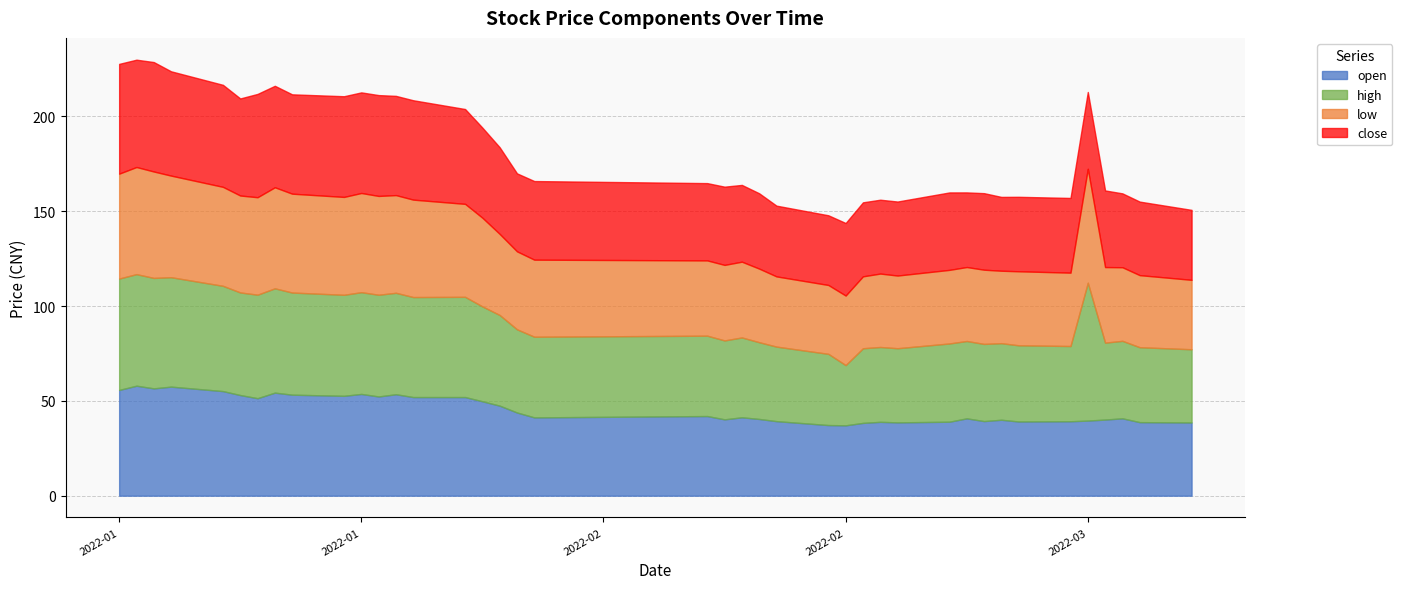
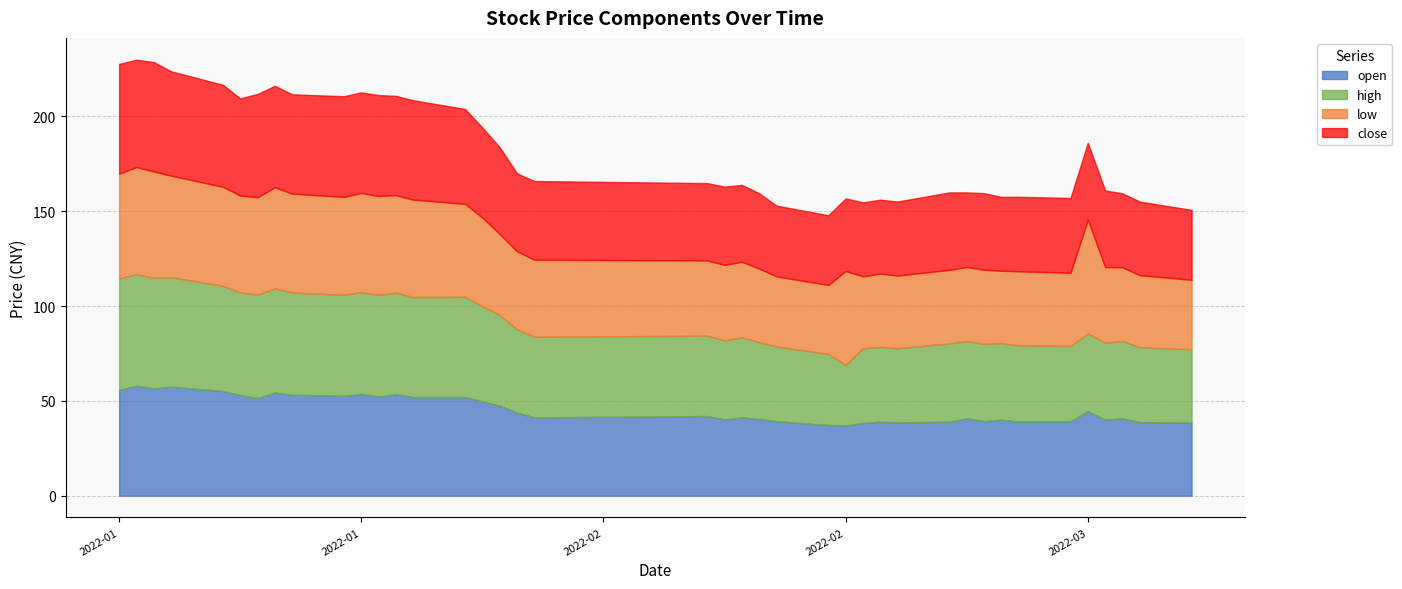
low, 2022-02: 37 -> 50
open, 2022-03: 40 -> 45
high, 2022-03: 73 -> 41
